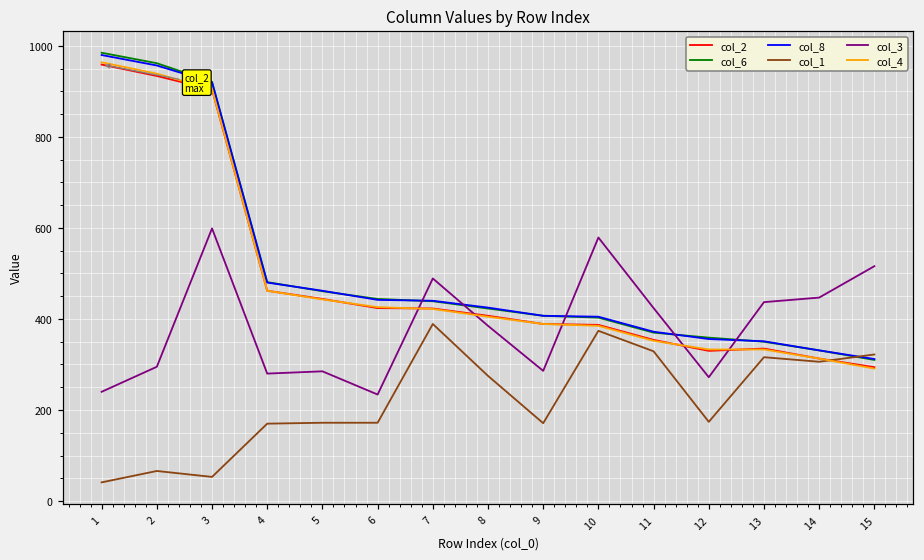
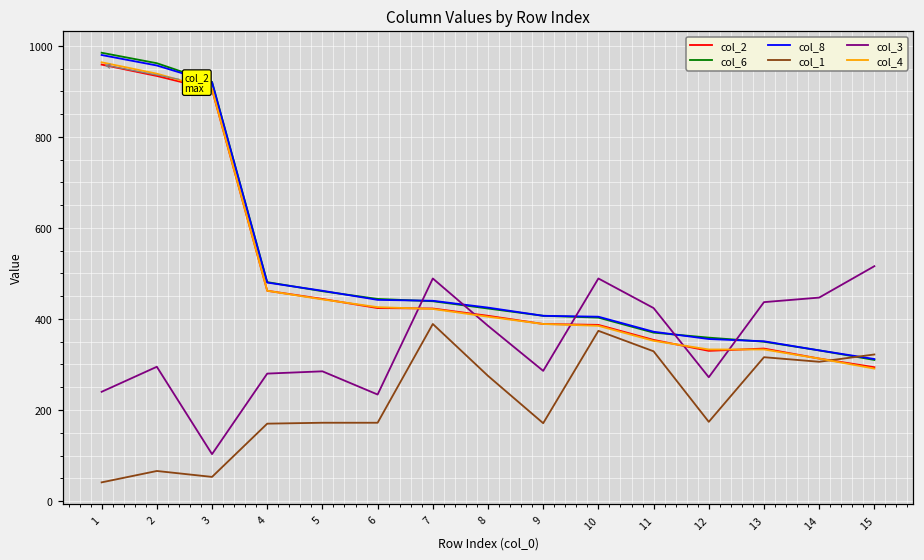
col_3, 3: 600 -> 100
col_3, 10: 580 -> 490
